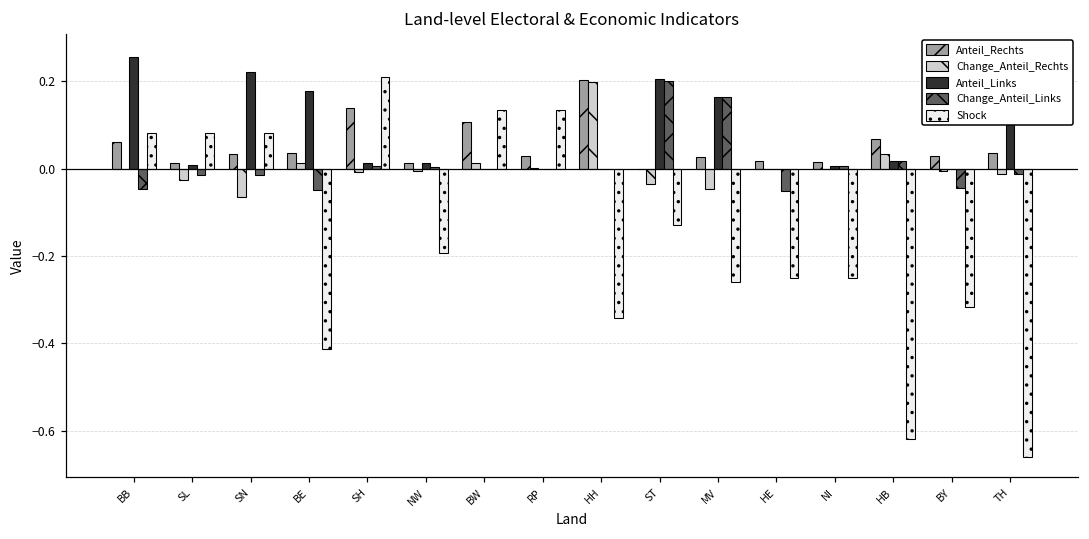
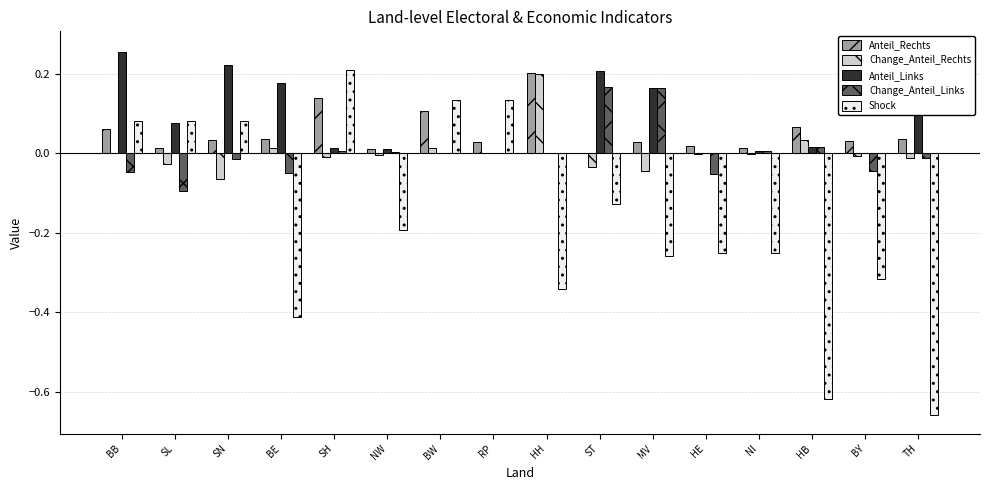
Anteil_Links, SL: 0.01 -> 0.08
Change_Anteil_Links, SL: -0.02 -> -0.09
Change_Anteil_Links, ST: 0.20 -> 0.17
